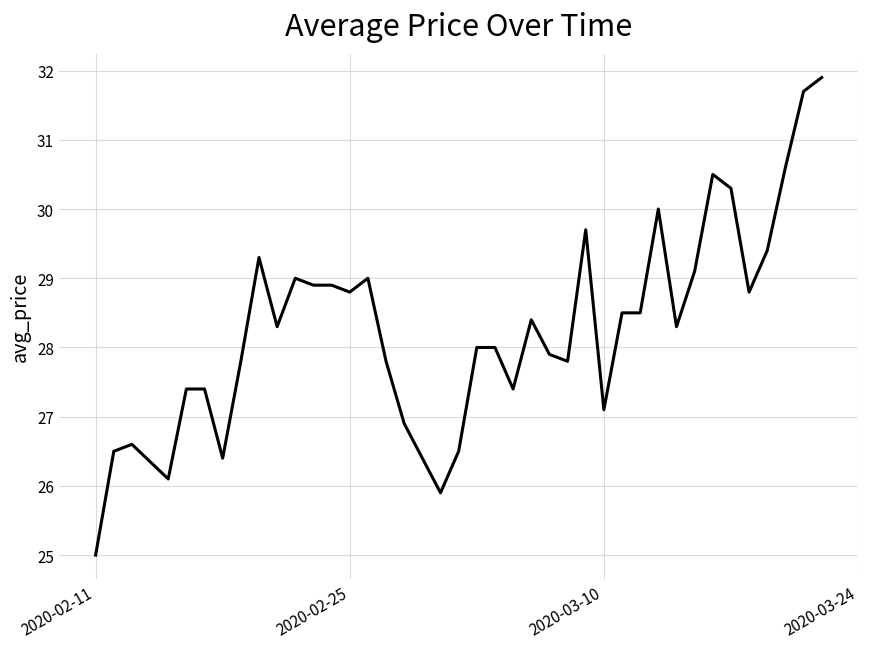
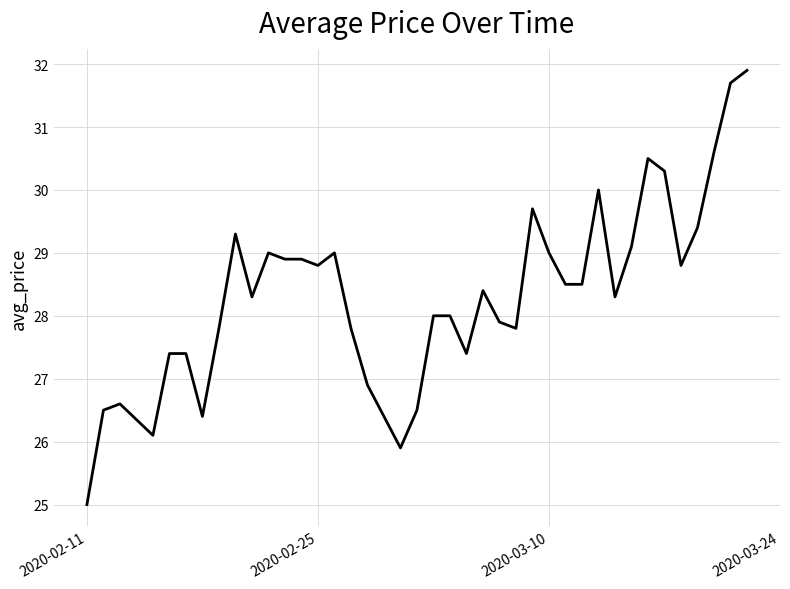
2020-03-10: 27.1 -> 29.0
